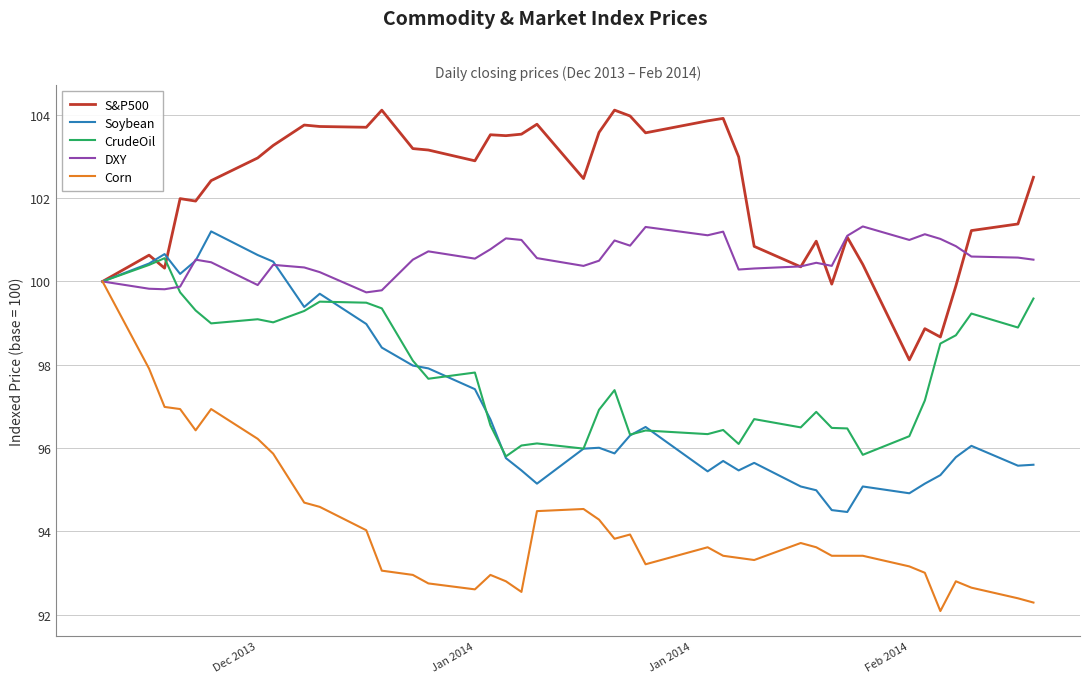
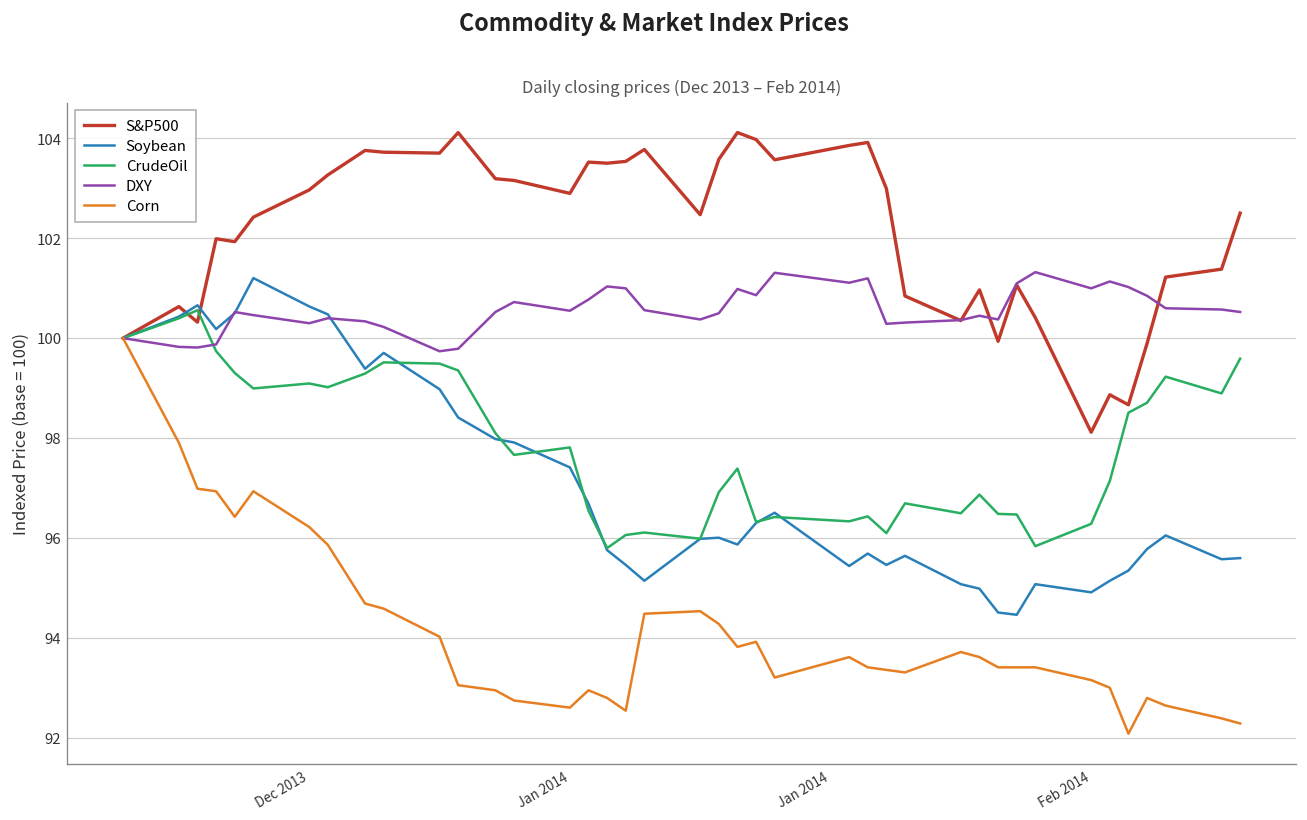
DXY, Dec 2013: 99.9 -> 100.3
